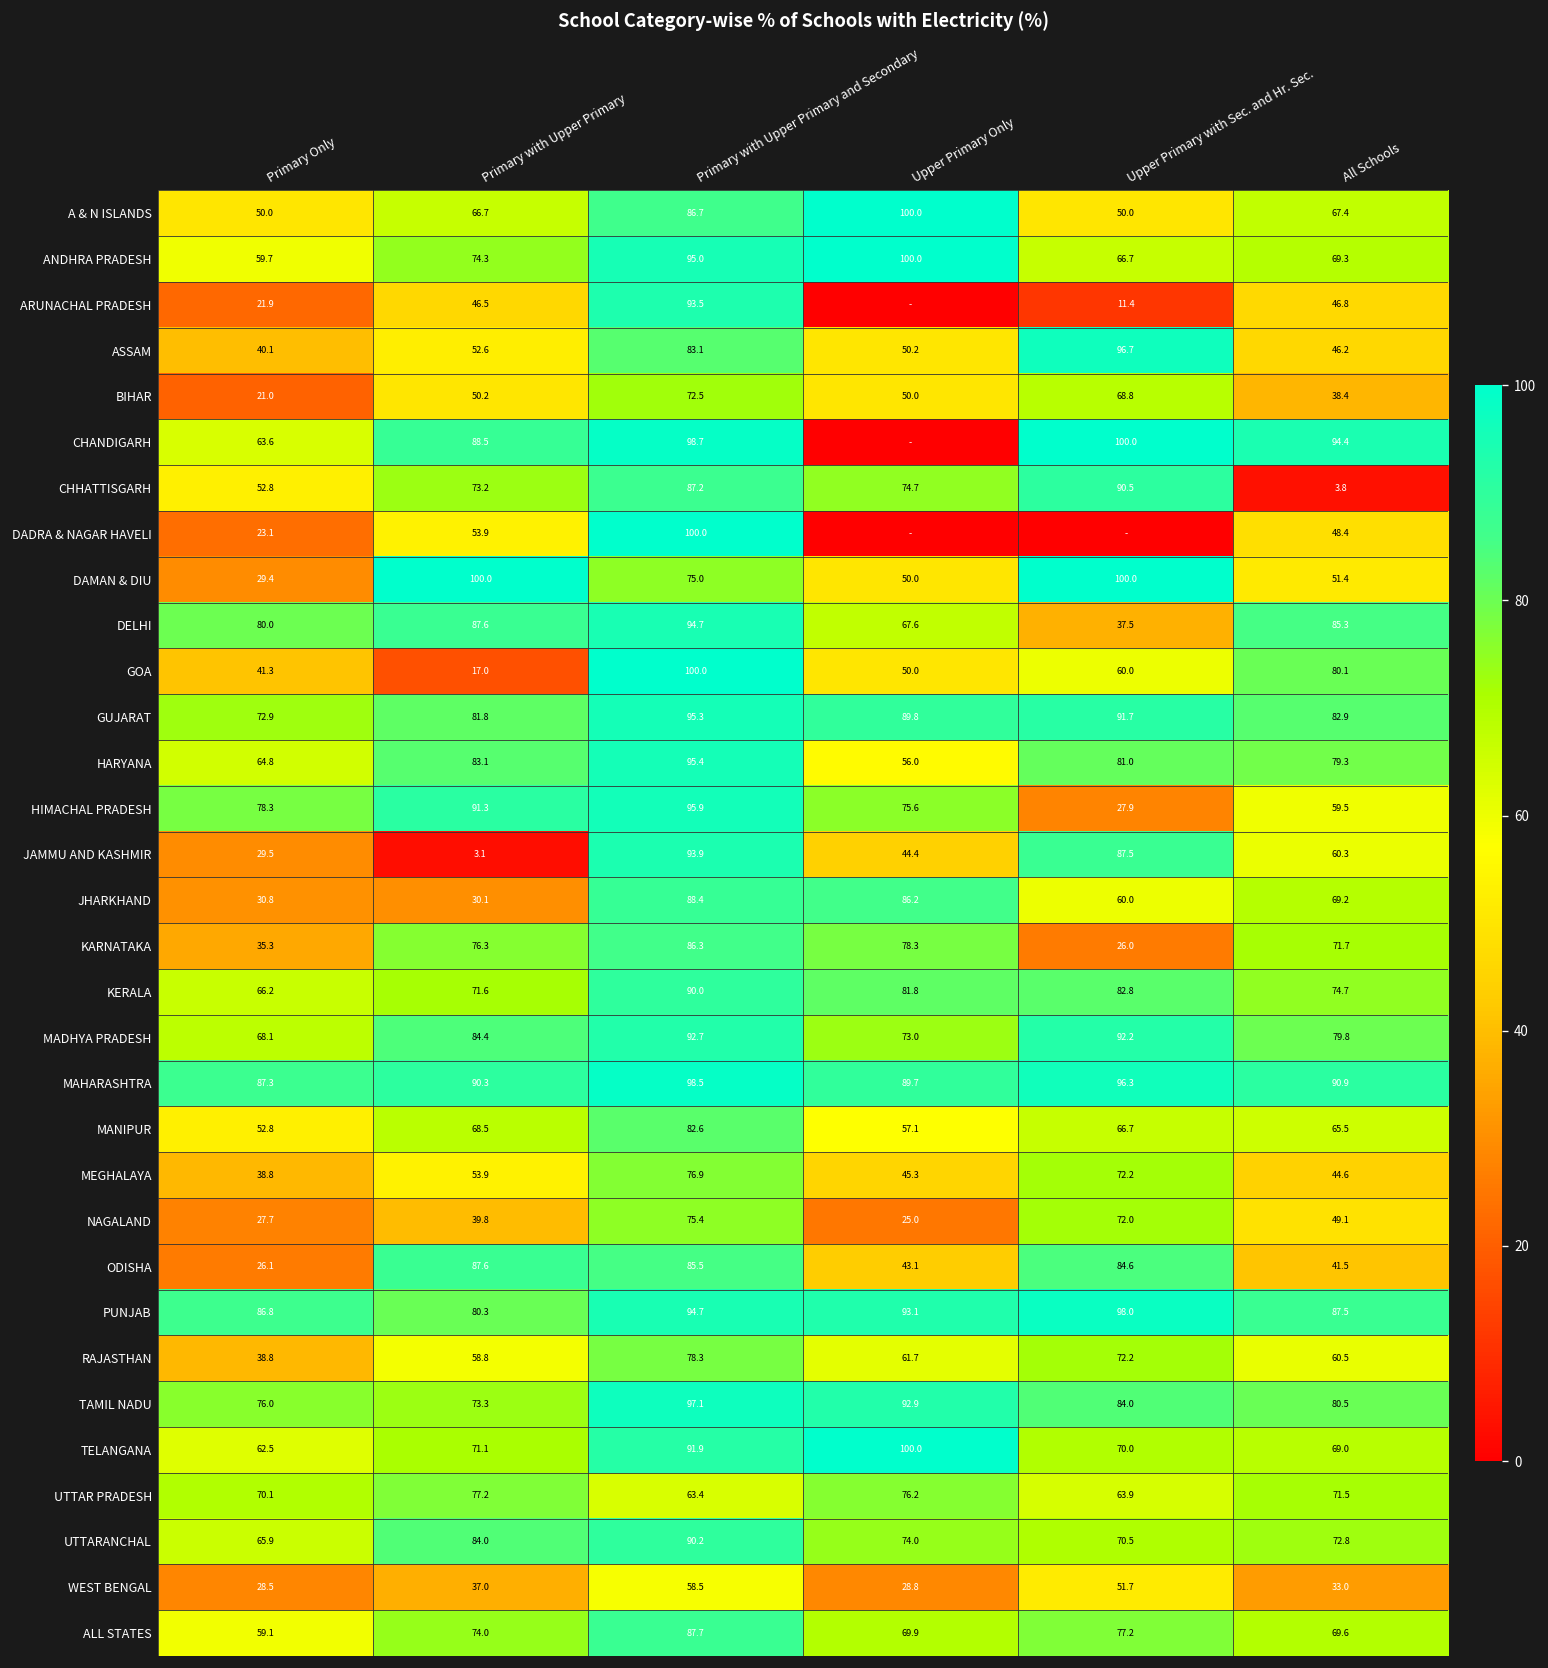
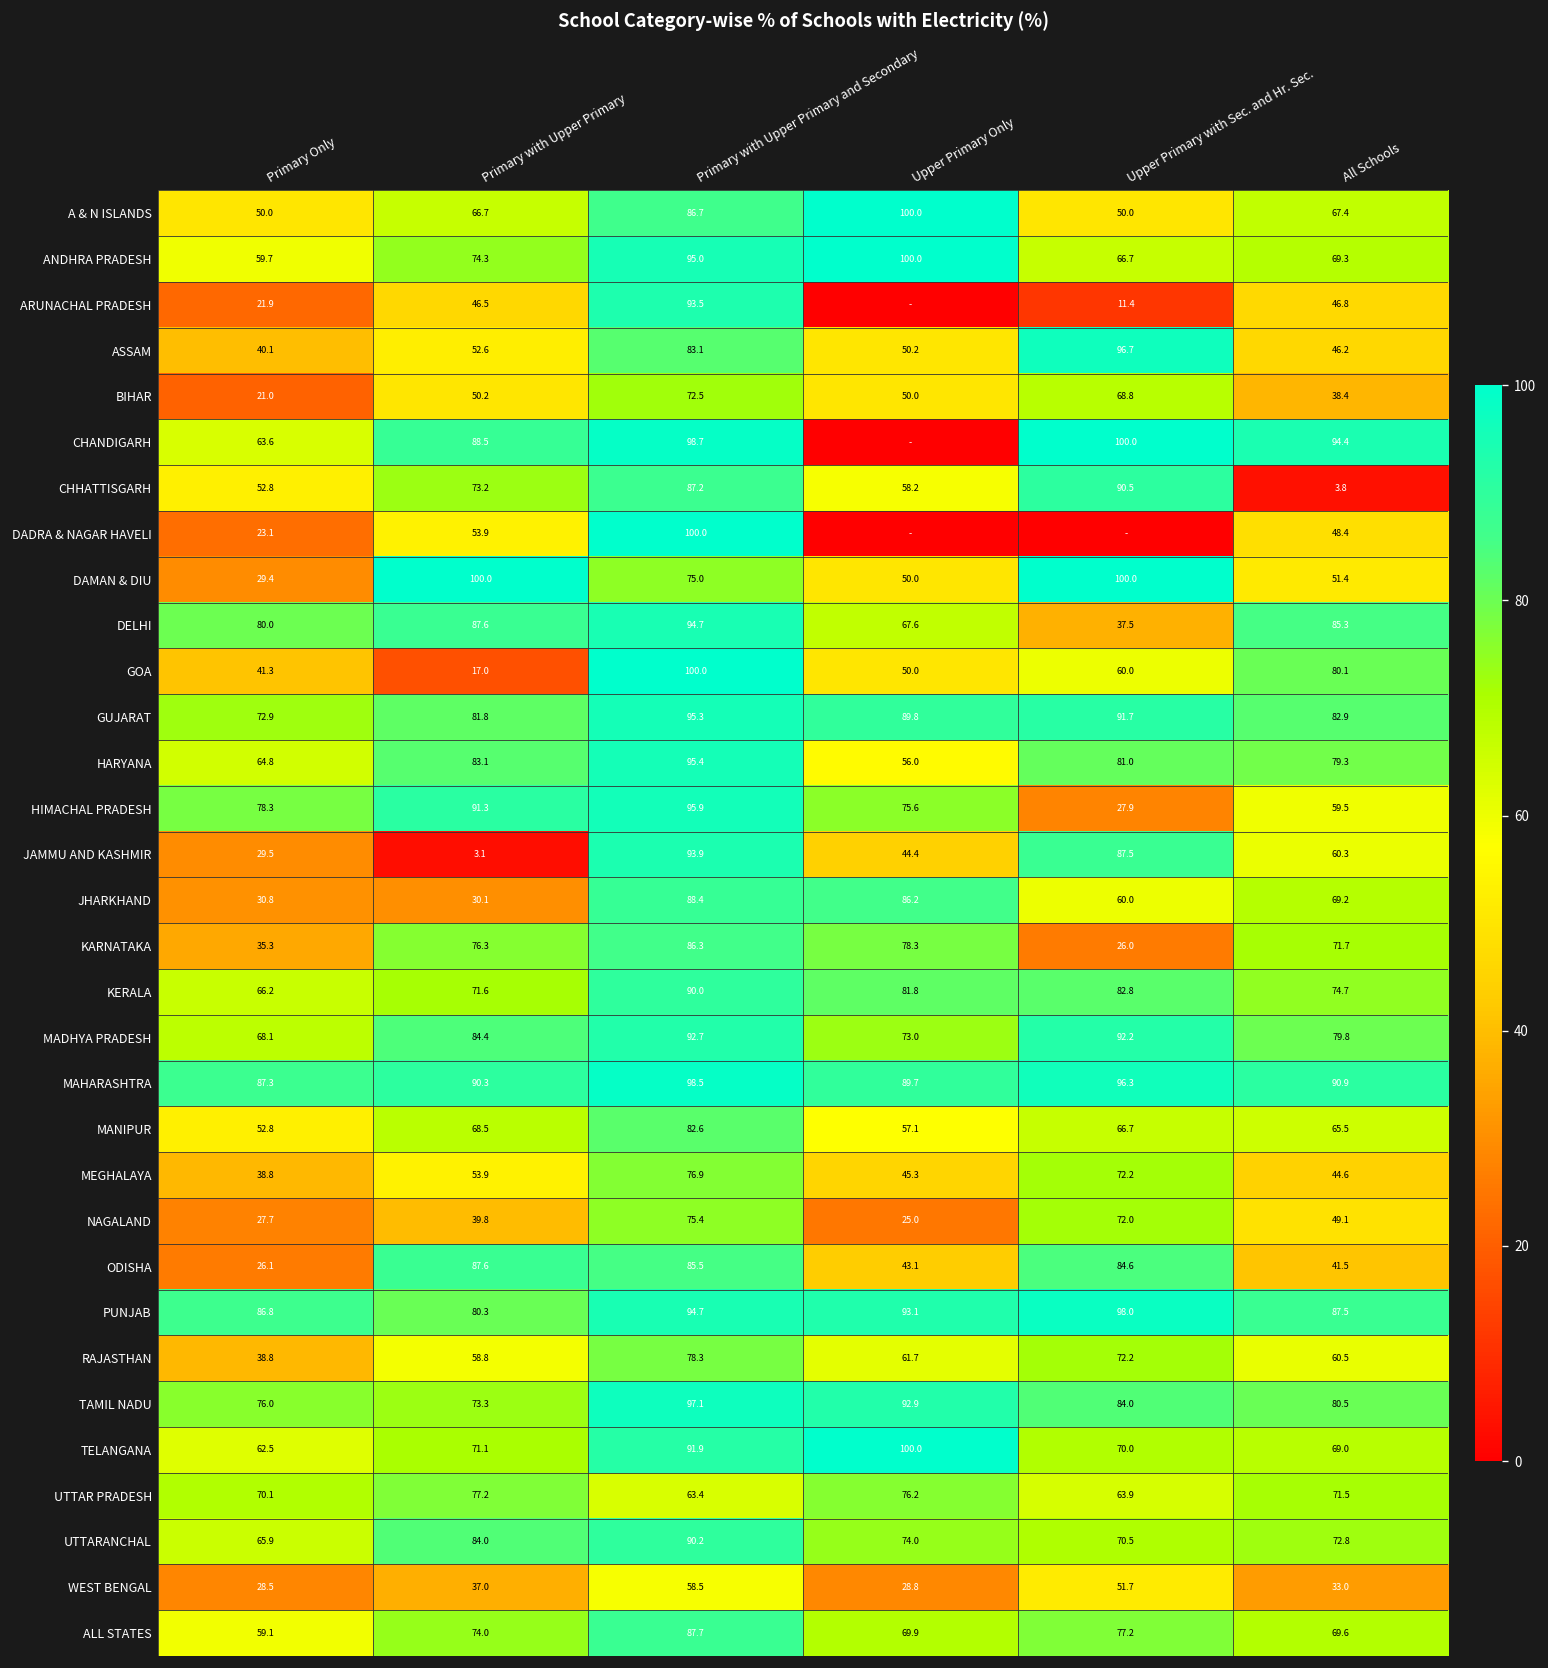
CHHATTISGARH, Upper Primary Only: 74.7 -> 58.2
